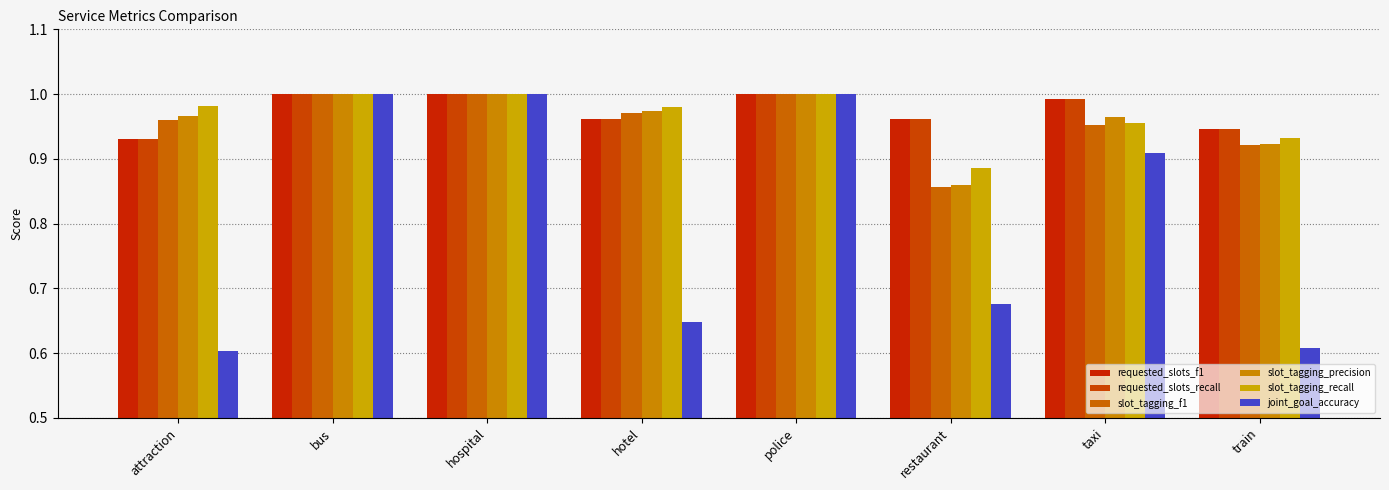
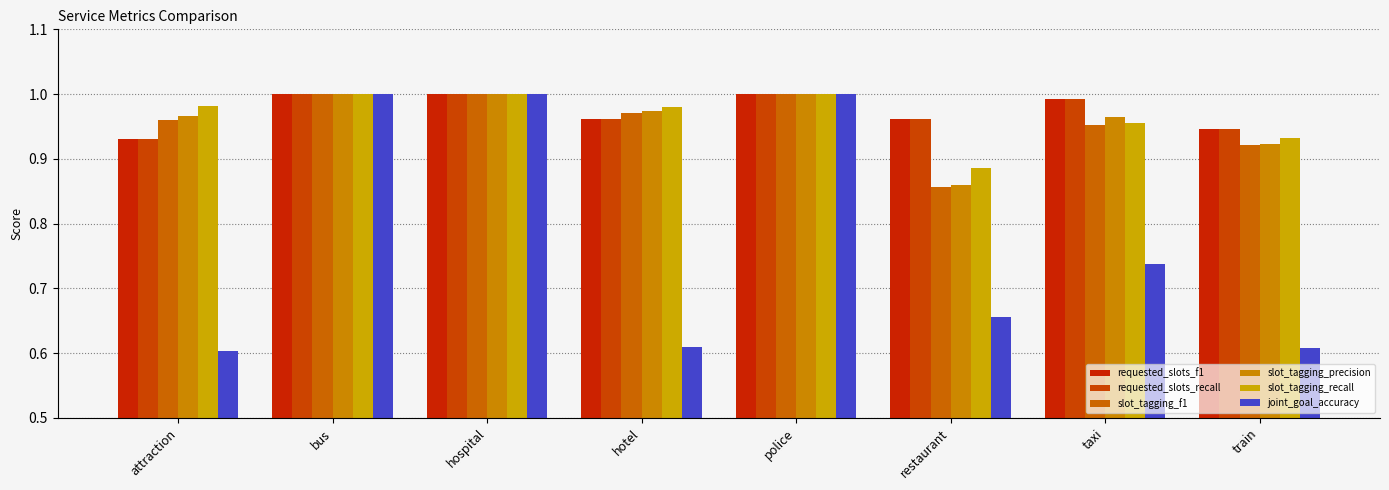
joint_goal_accuracy, hotel: 0.65 -> 0.61
joint_goal_accuracy, restaurant: 0.68 -> 0.66
joint_goal_accuracy, taxi: 0.91 -> 0.74
